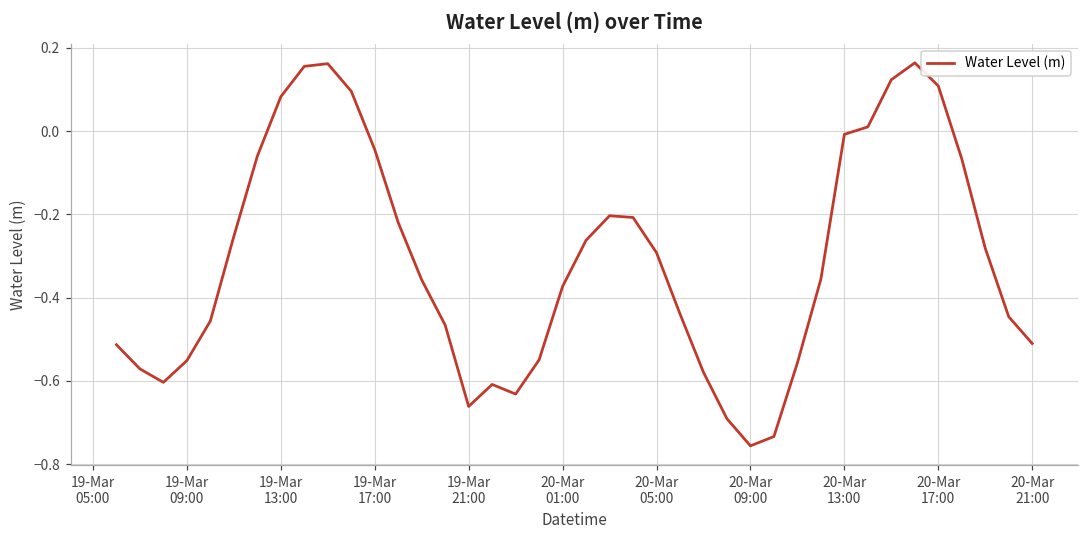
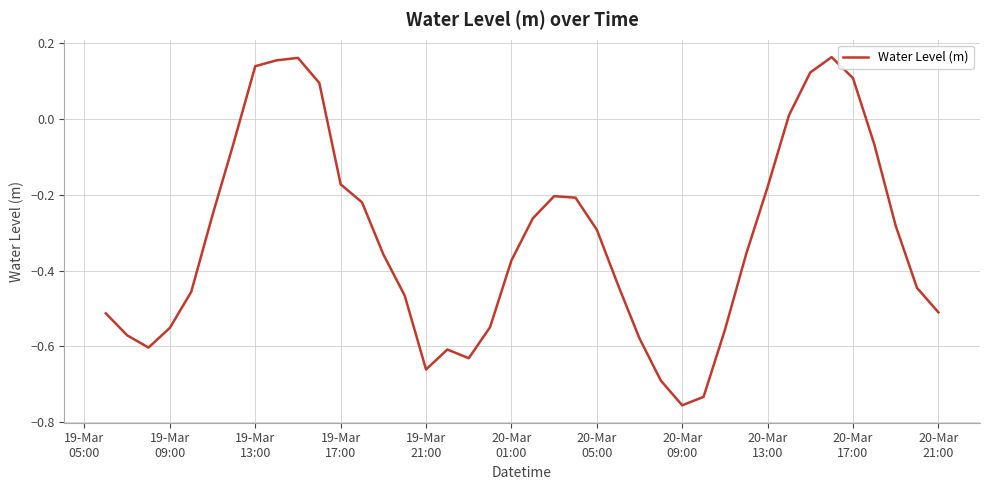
19-Mar 13:00: 0.08 -> 0.14
19-Mar 17:00: -0.04 -> -0.17
20-Mar 13:00: -0.01 -> -0.18
